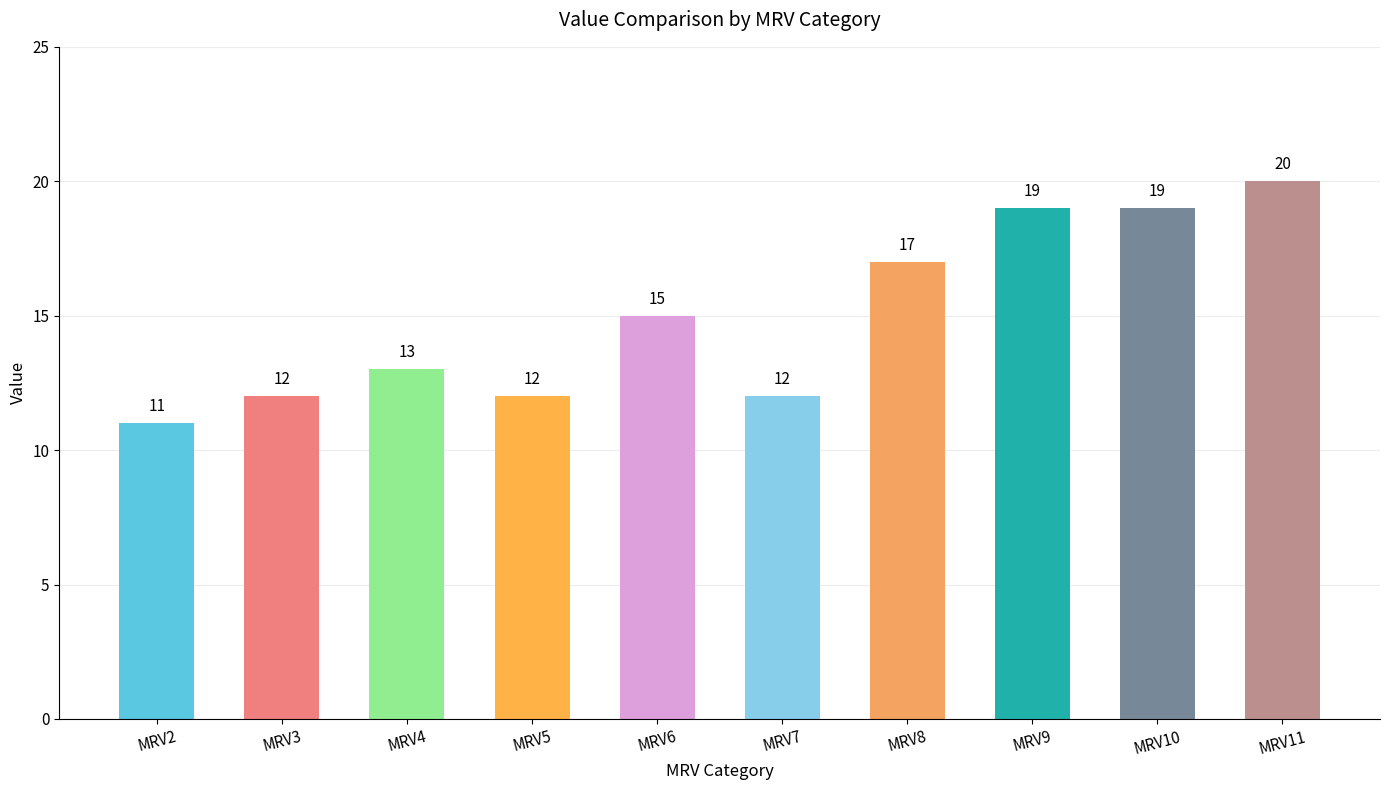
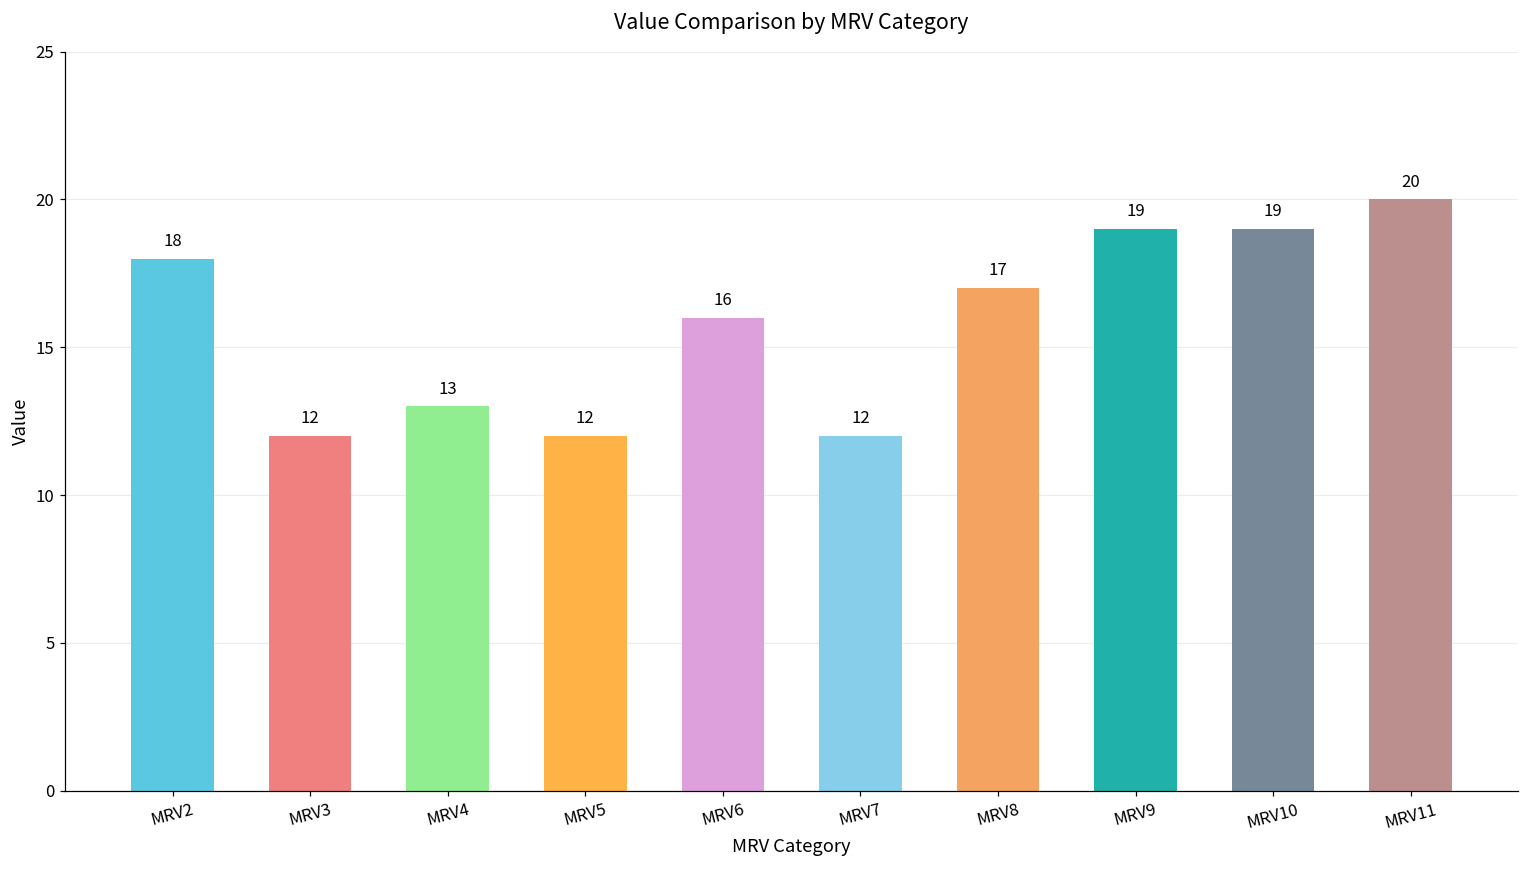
MRV2: 11 -> 18
MRV6: 15 -> 16
